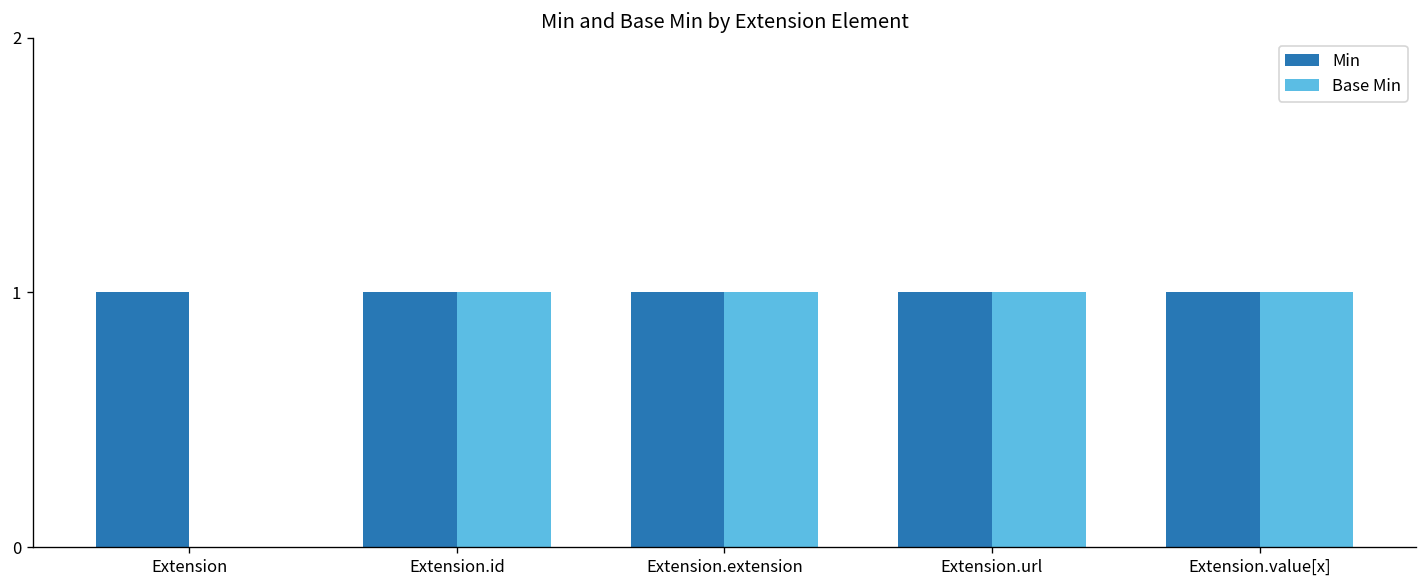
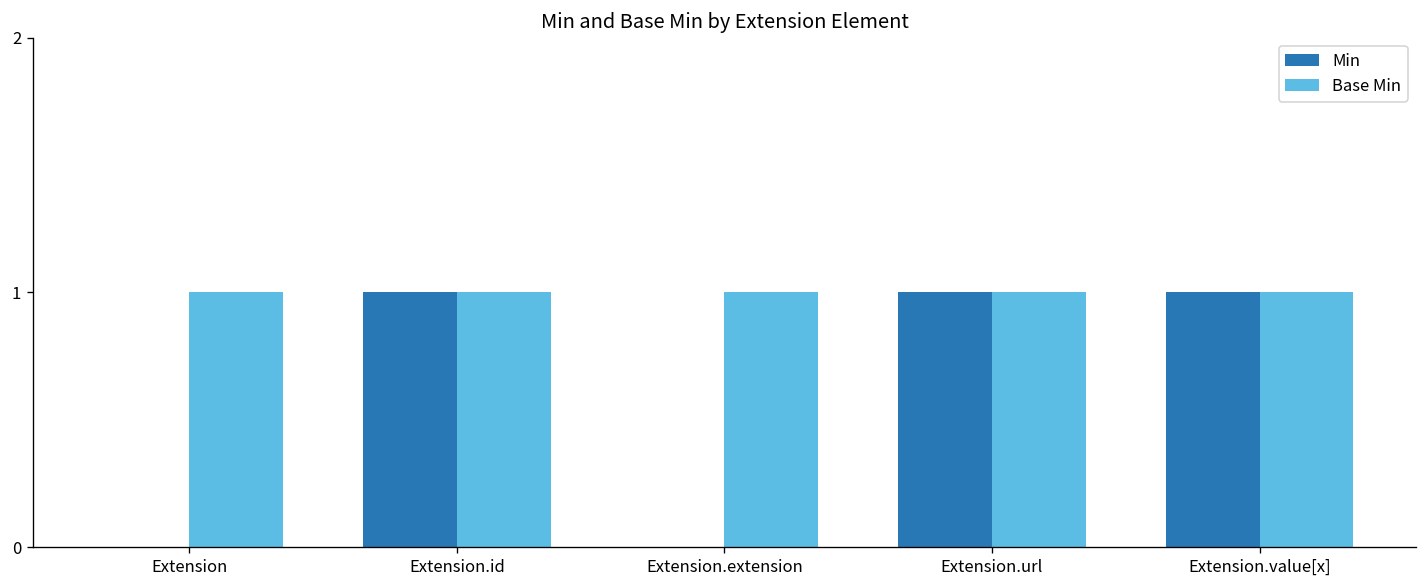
Min, Extension: 1 -> 0
Base Min, Extension: 0 -> 1
Min, Extension.extension: 1 -> 0
